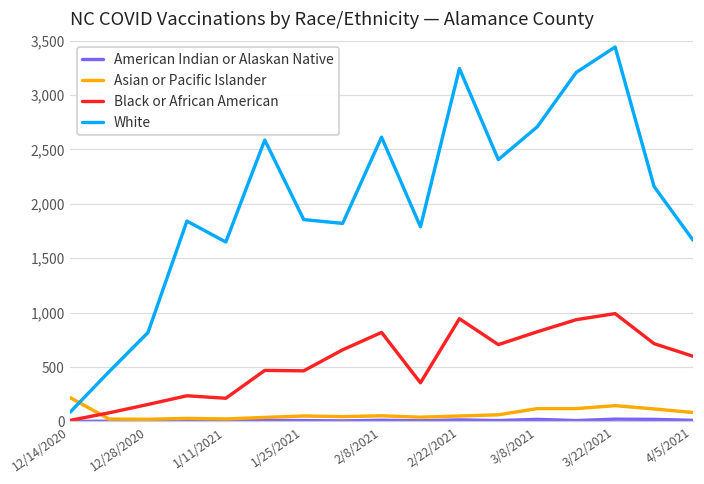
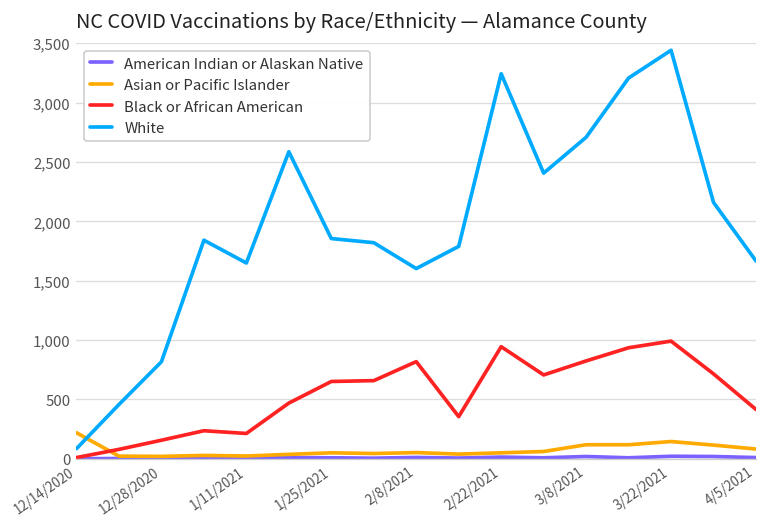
Black or African American, 1/25/2021: 500 -> 700
White, 2/8/2021: 2,600 -> 1,600
Black or African American, 4/5/2021: 600 -> 400
